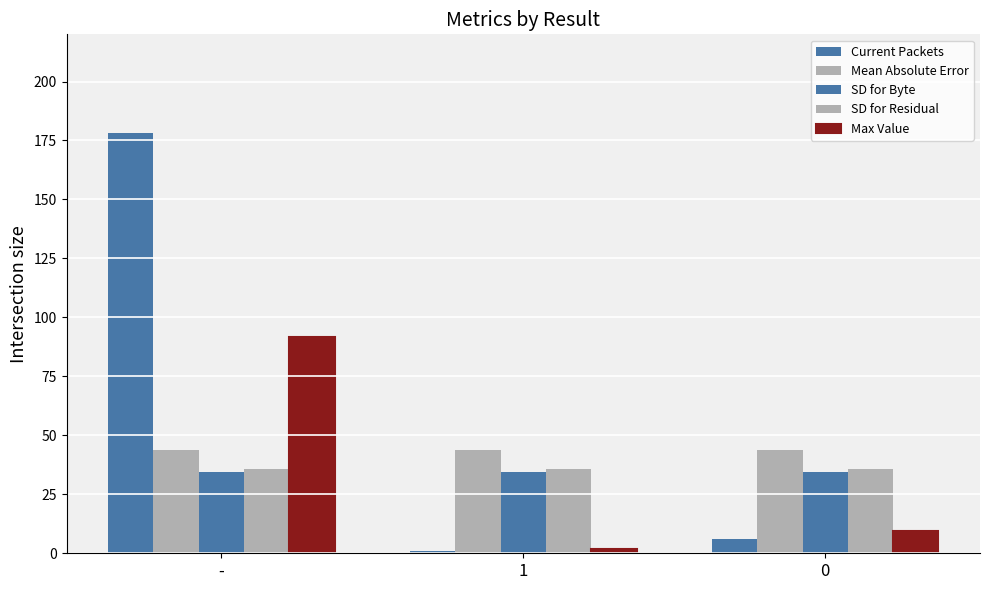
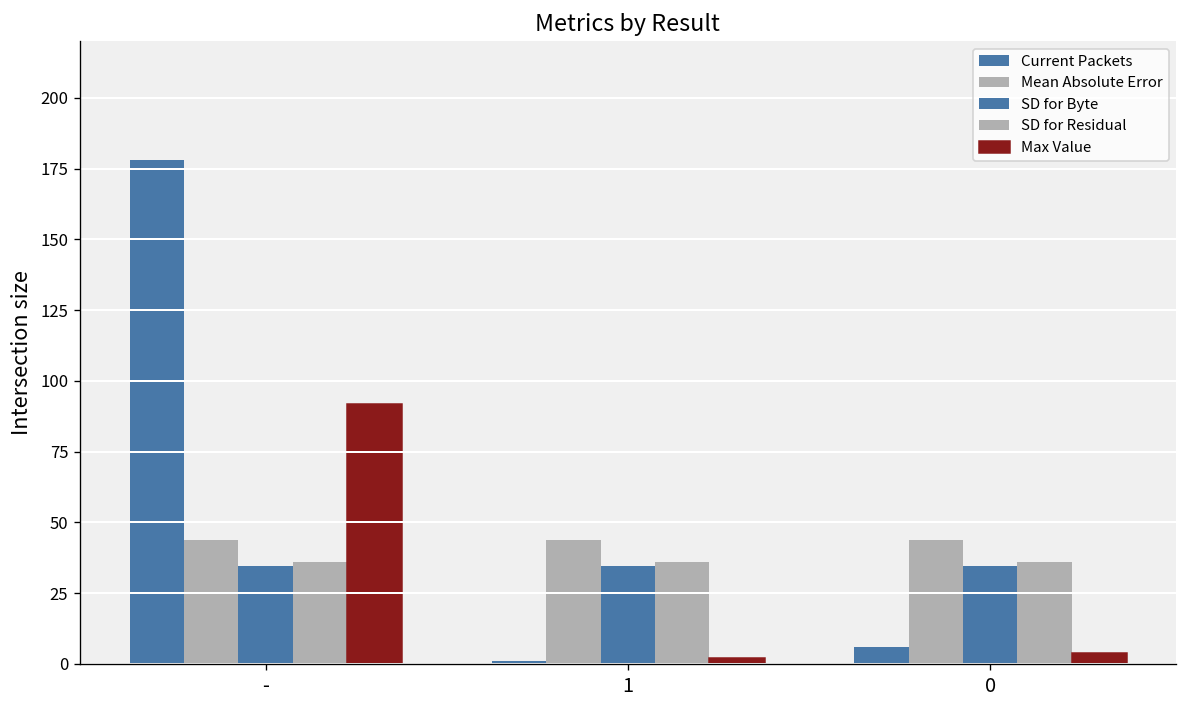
Max Value, 0: 9 -> 4
